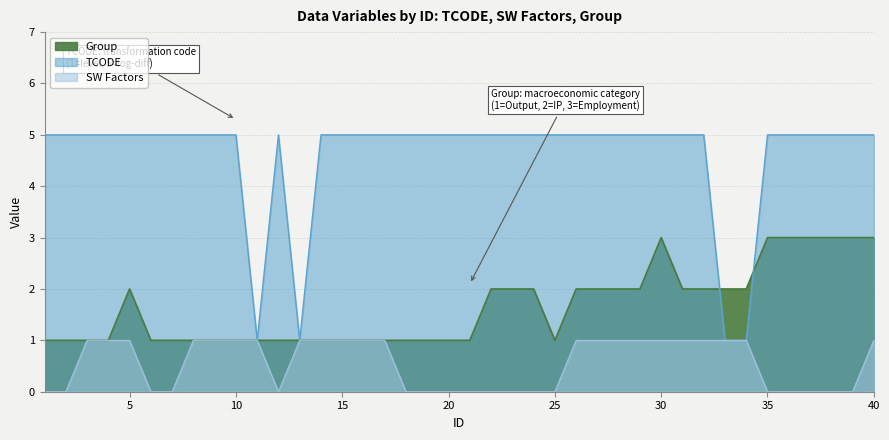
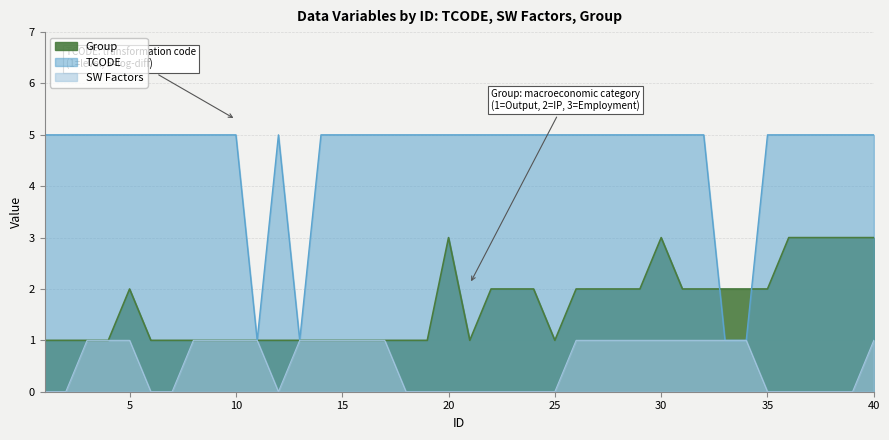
Group, 20: 1 -> 3
Group, 35: 3 -> 2
